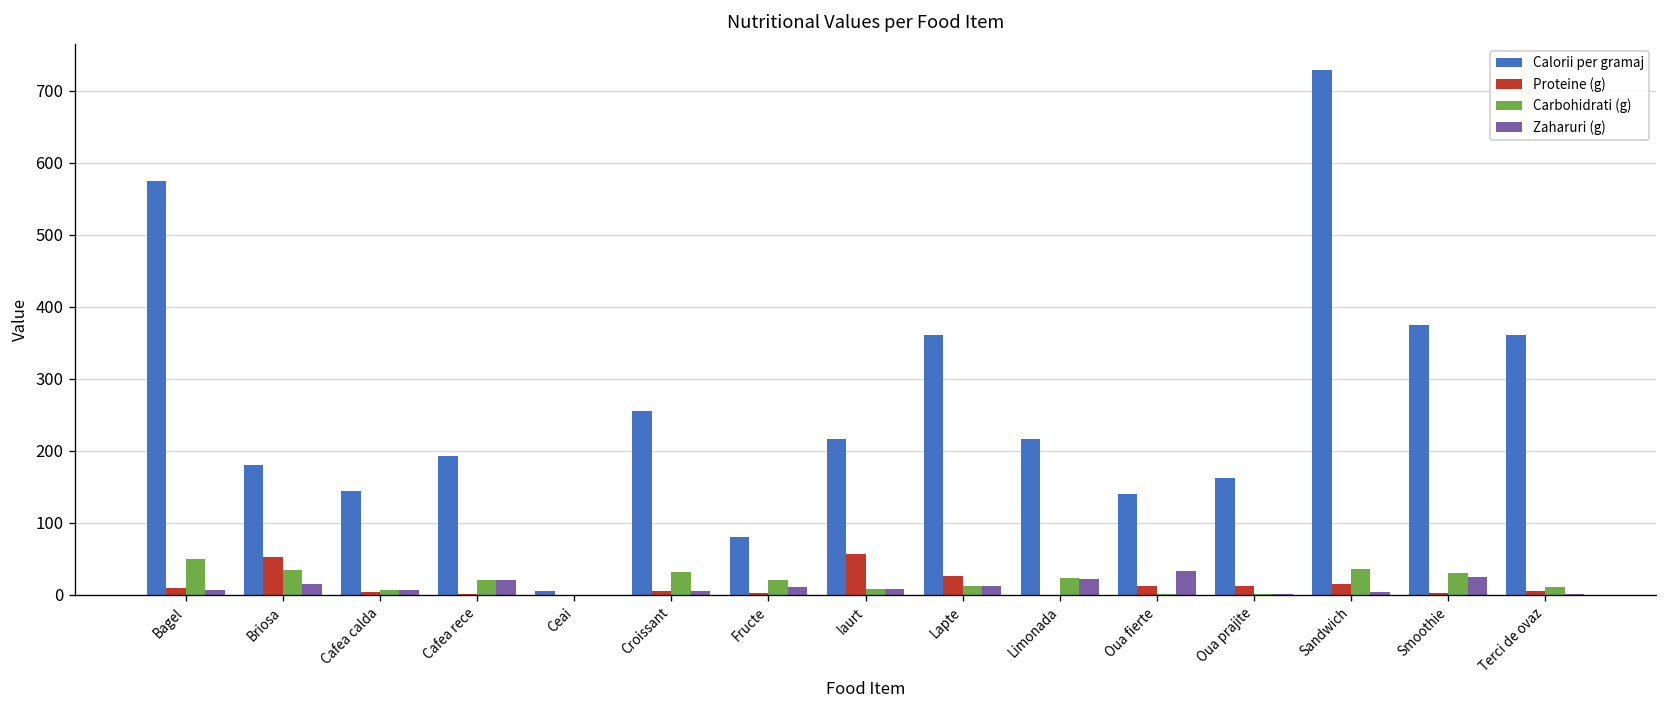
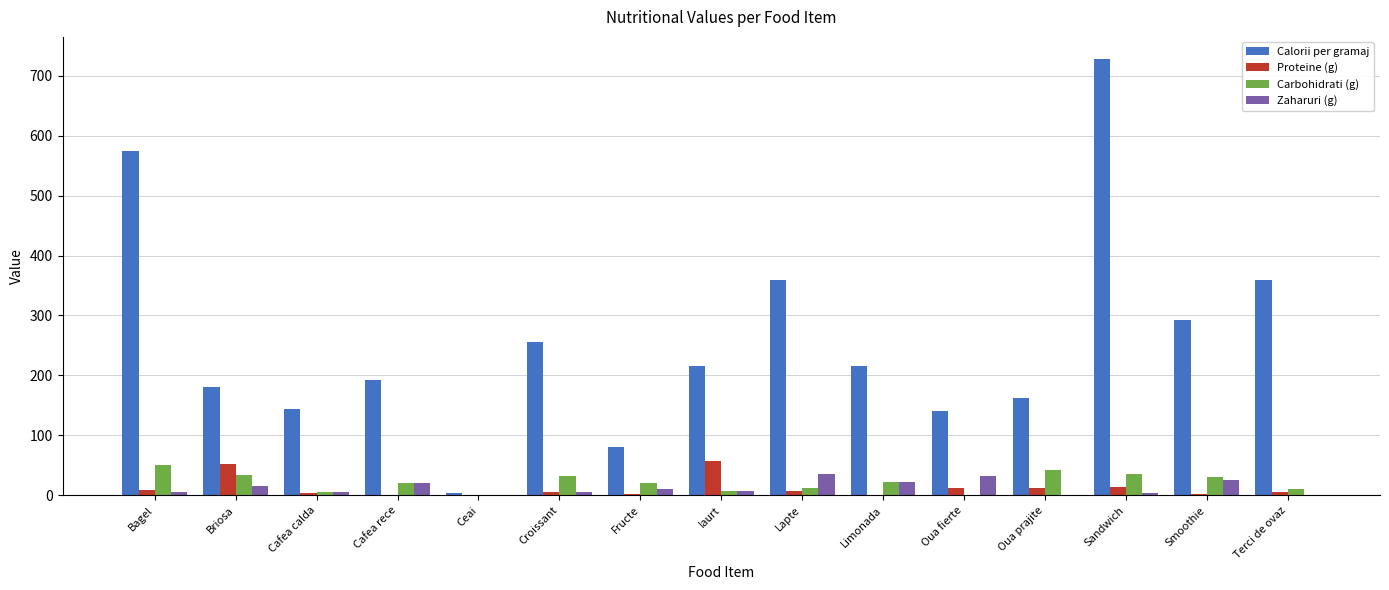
Proteine (g), Lapte: 30 -> 10
Zaharuri (g), Lapte: 10 -> 40
Carbohidrati (g), Oua prajite: 0 -> 40
Calorii per gramaj, Smoothie: 380 -> 290
